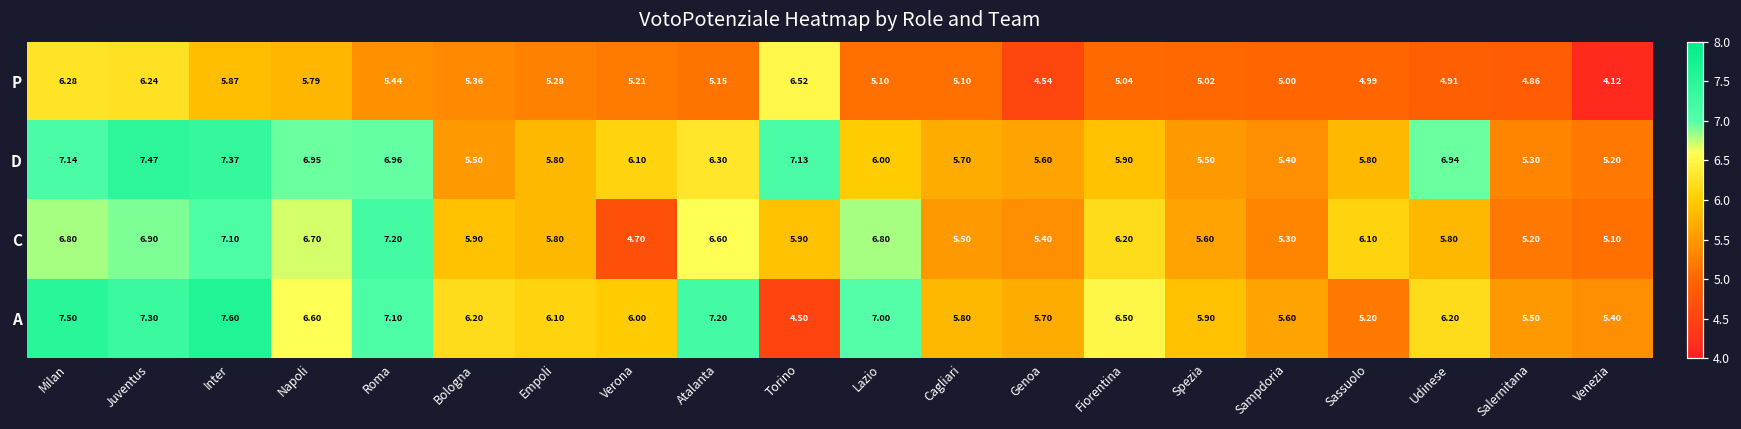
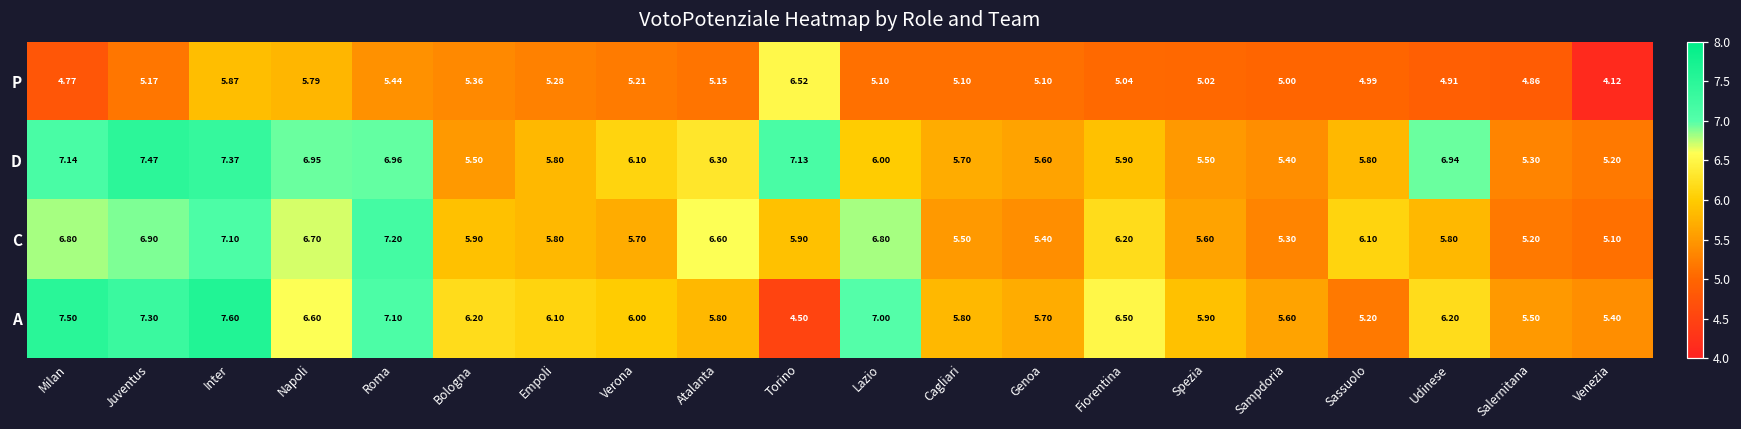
P, Milan: 6.28 -> 4.77
P, Juventus: 6.24 -> 5.17
P, Genoa: 4.54 -> 5.10
C, Verona: 4.70 -> 5.70
A, Atalanta: 7.20 -> 5.80
